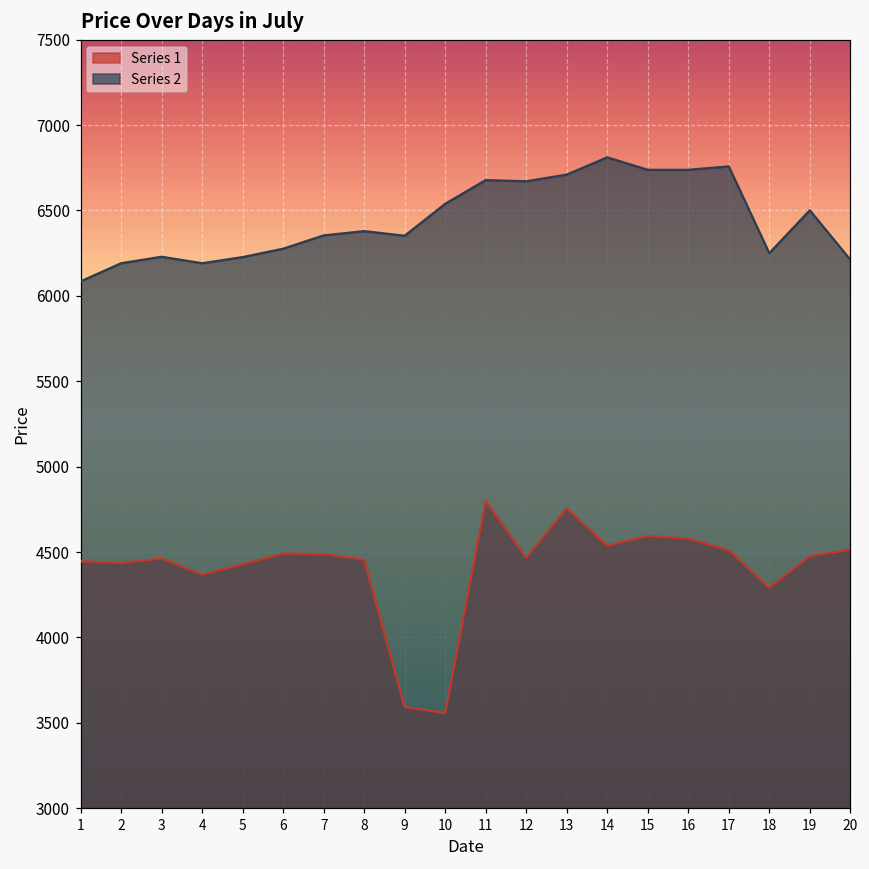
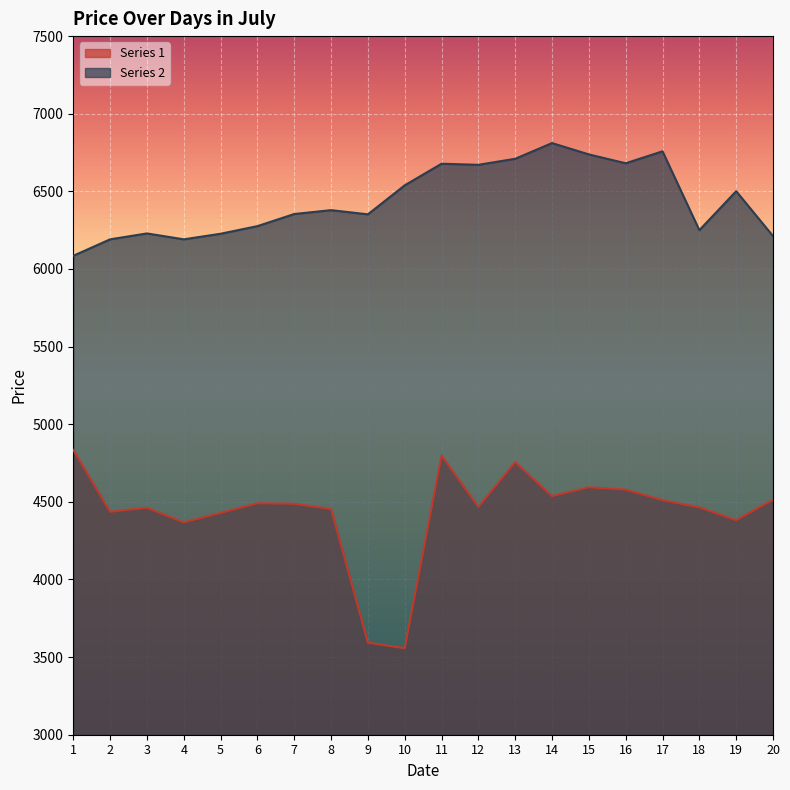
Series 1, 1: 4450 -> 4830
Series 2, 16: 6740 -> 6680
Series 1, 18: 4290 -> 4470
Series 1, 19: 4480 -> 4380
